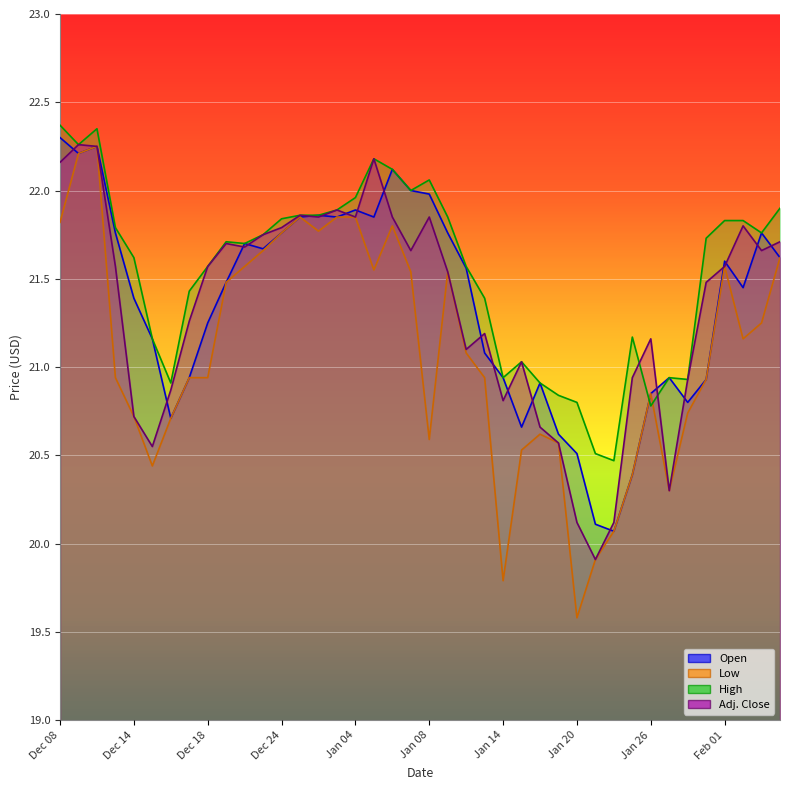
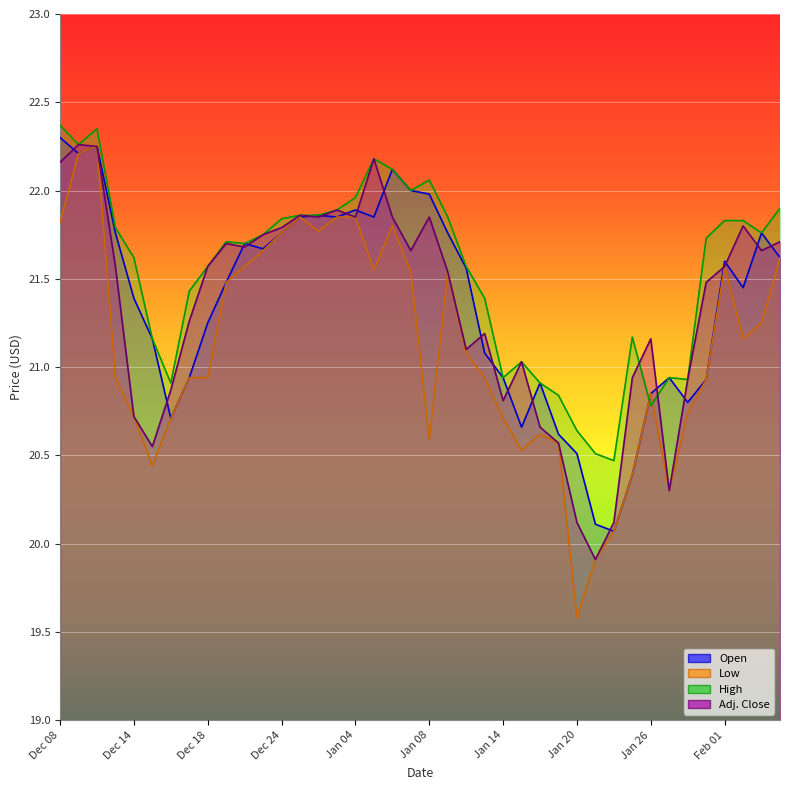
Low, Jan 14: 19.79 -> 20.71
High, Jan 20: 20.80 -> 20.64
